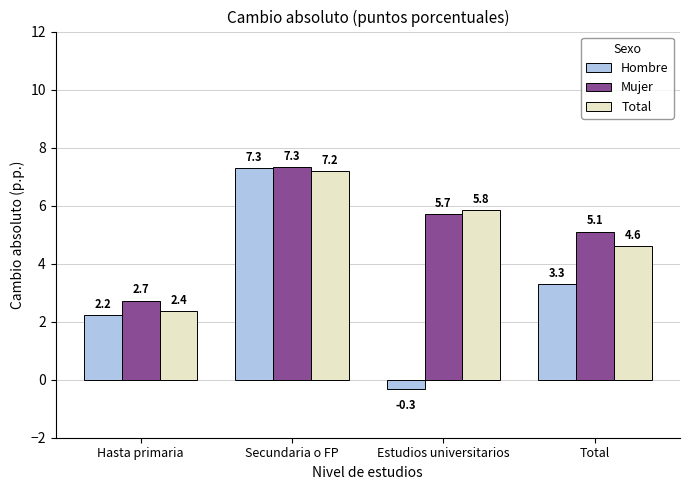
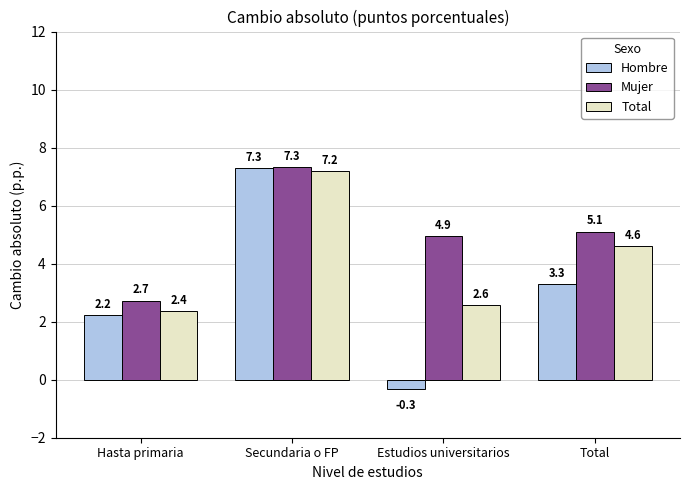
Mujer, Estudios universitarios: 5.7 -> 4.9
Total, Estudios universitarios: 5.8 -> 2.6
